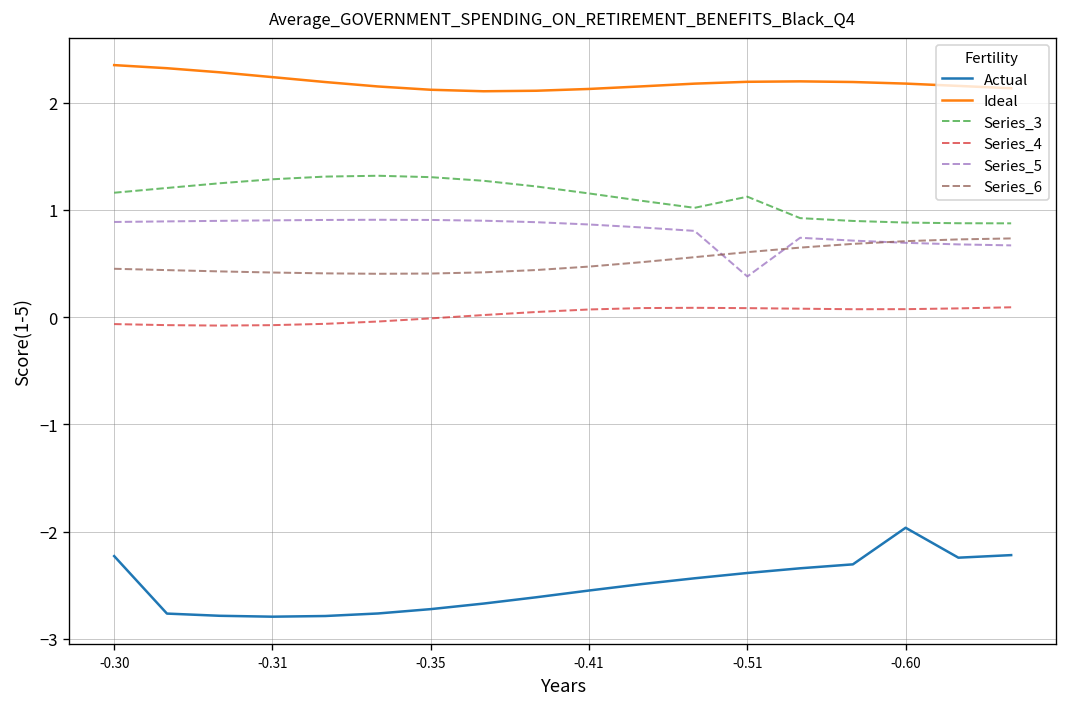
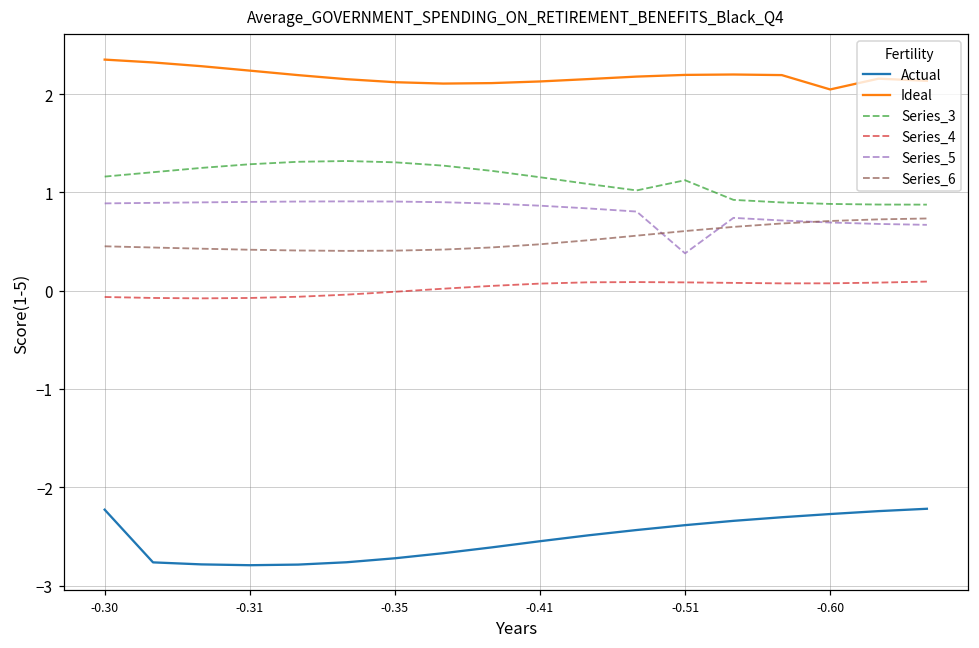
Actual, -0.60: -2.0 -> -2.3
Ideal, -0.60: 2.2 -> 2.0
